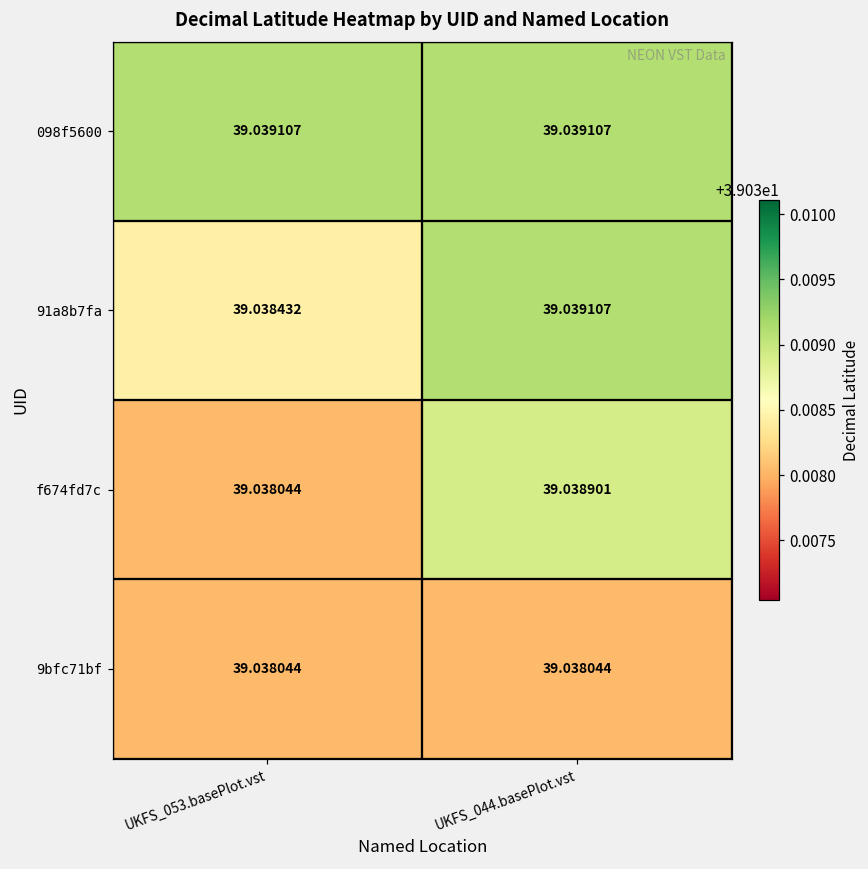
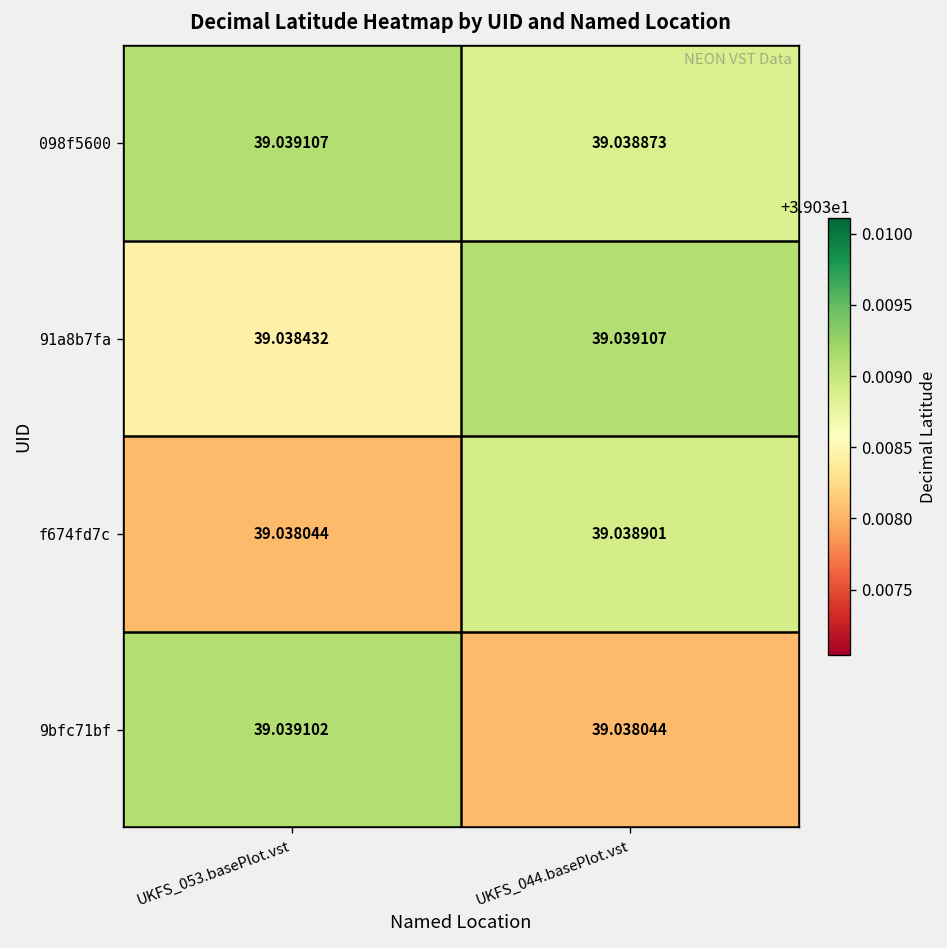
098f5600, UKFS_044.basePlot.vst: 39.039107 -> 39.038873
9bfc71bf, UKFS_053.basePlot.vst: 39.038044 -> 39.039102
